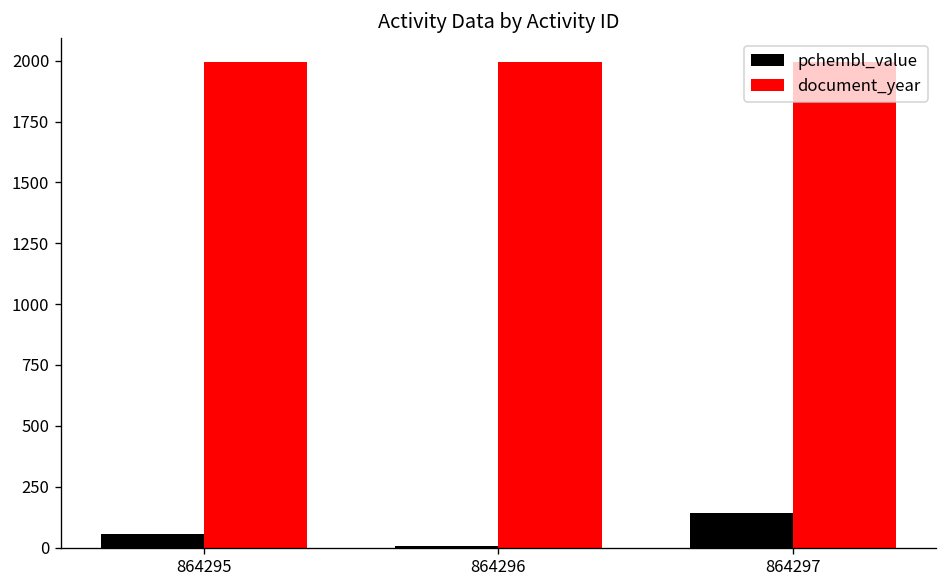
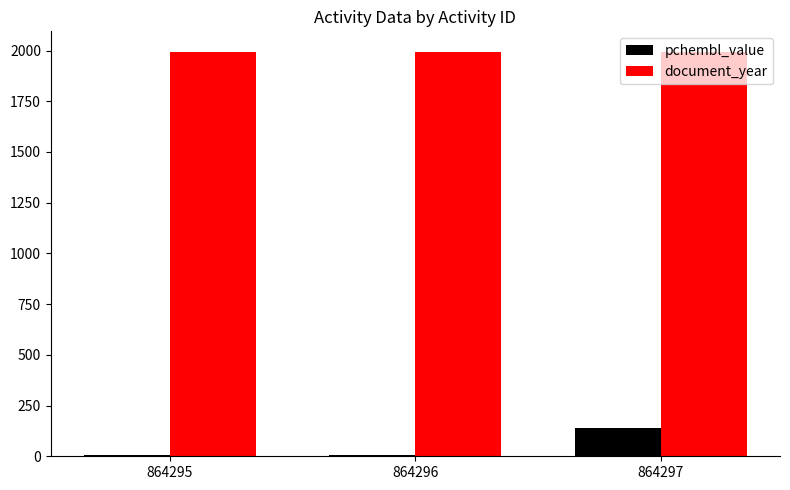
pchembl_value, 864295: 60 -> 10
